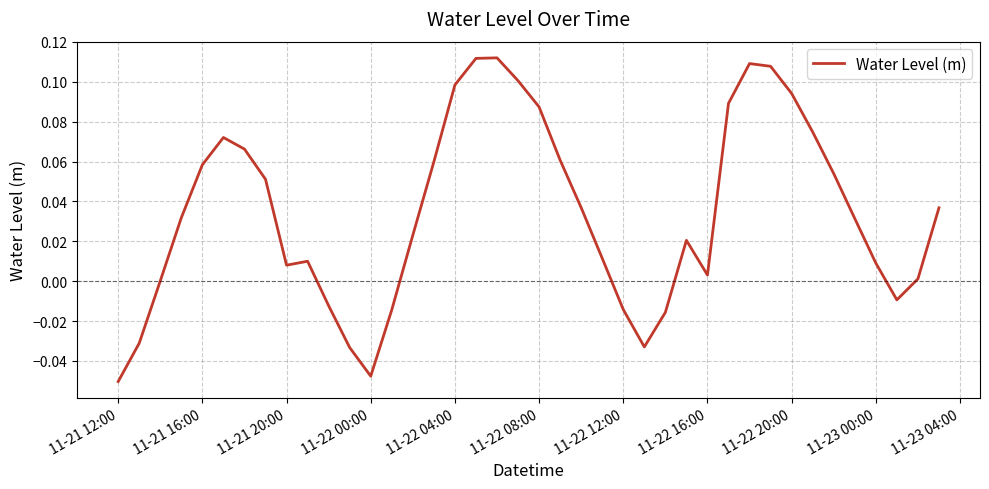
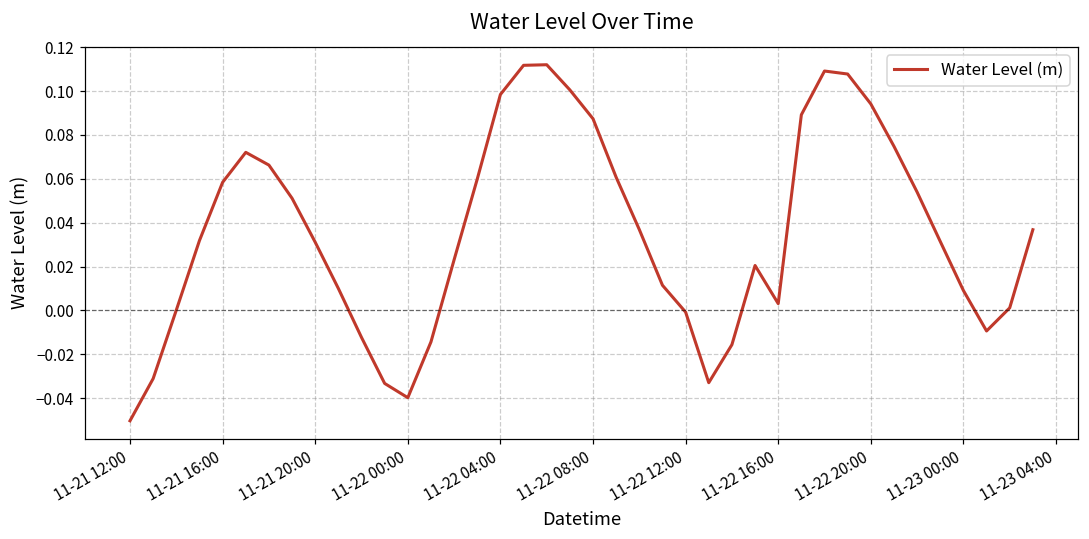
11-21 20:00: 0.008 -> 0.031
11-22 00:00: -0.048 -> -0.040
11-22 12:00: -0.014 -> -0.001
